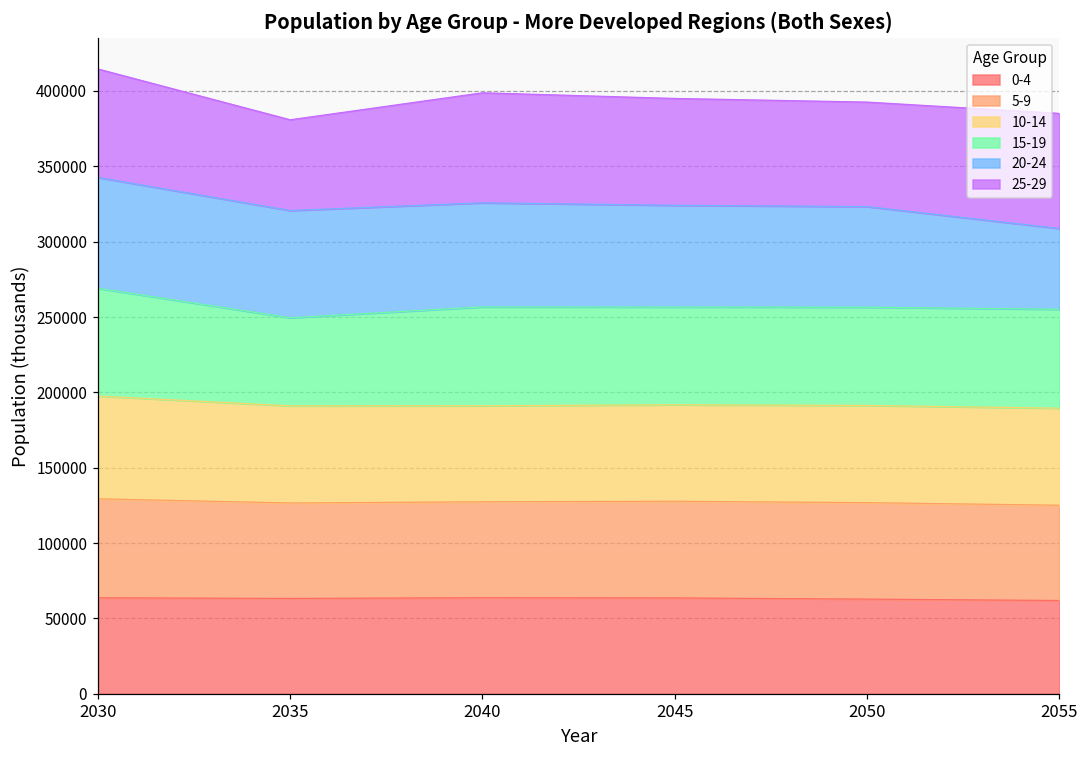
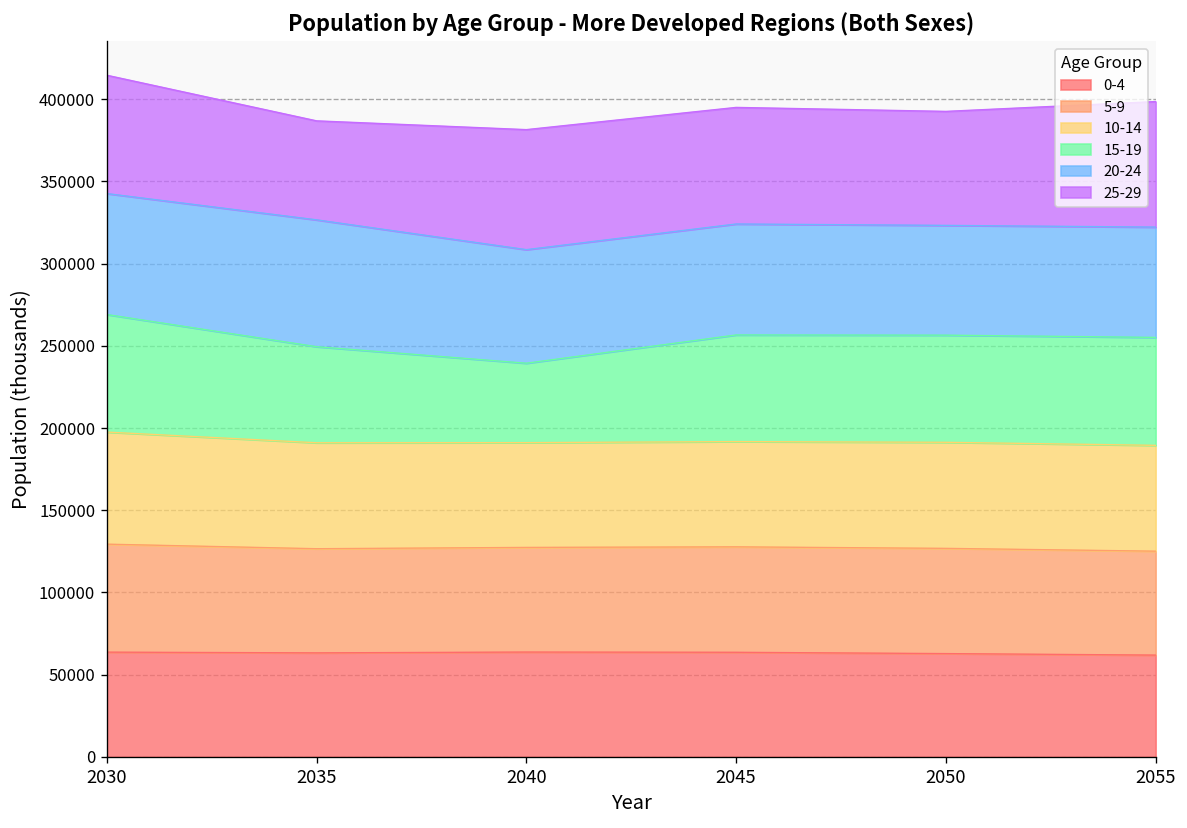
20-24, 2035: 71000 -> 77000
15-19, 2040: 66000 -> 48000
20-24, 2055: 54000 -> 67000
